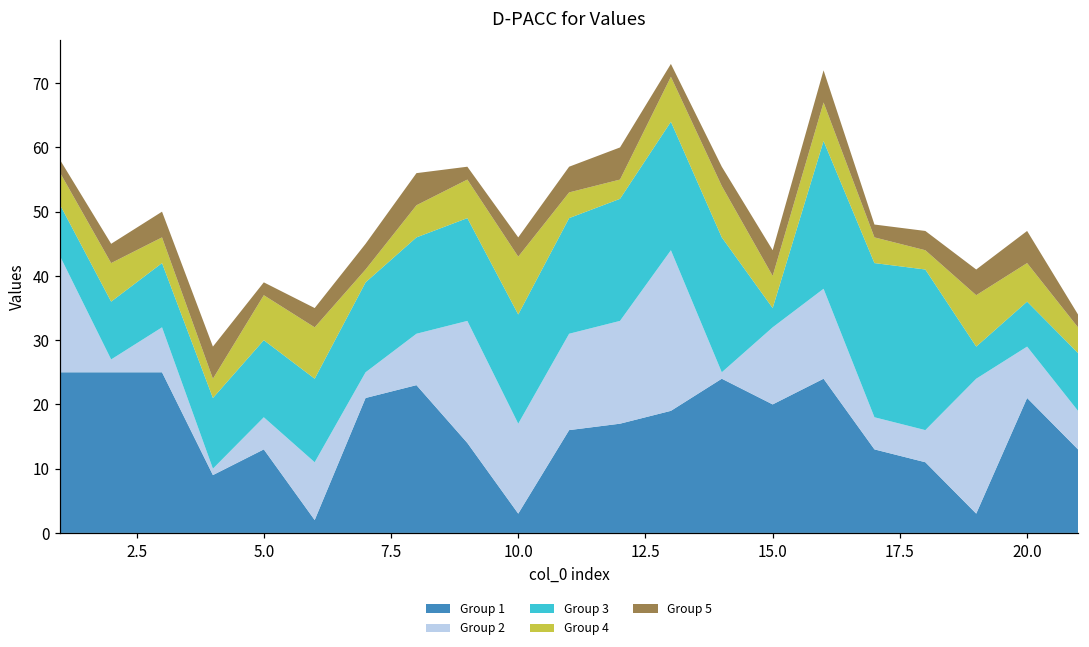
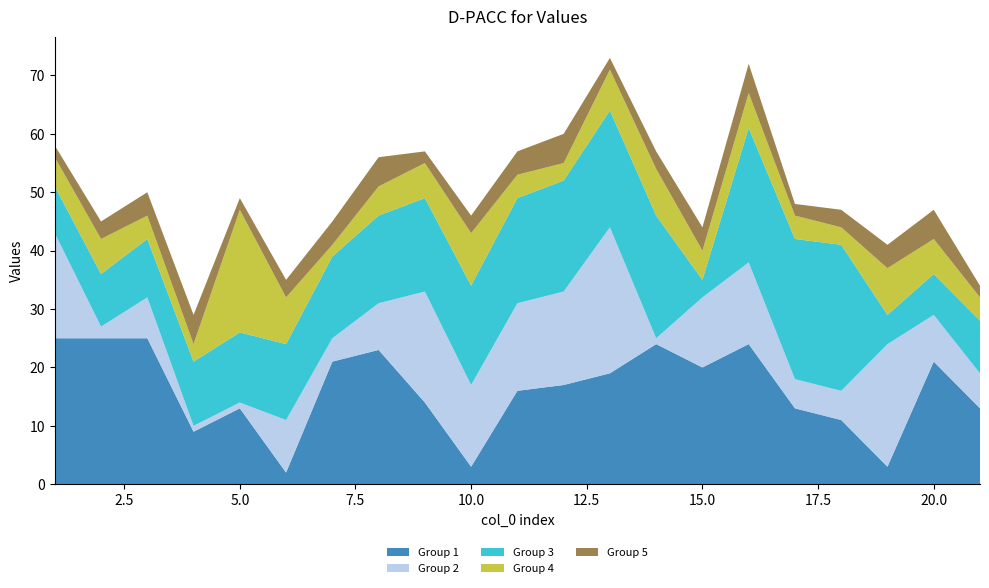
Group 2, 5.0: 5 -> 1
Group 4, 5.0: 7 -> 21
